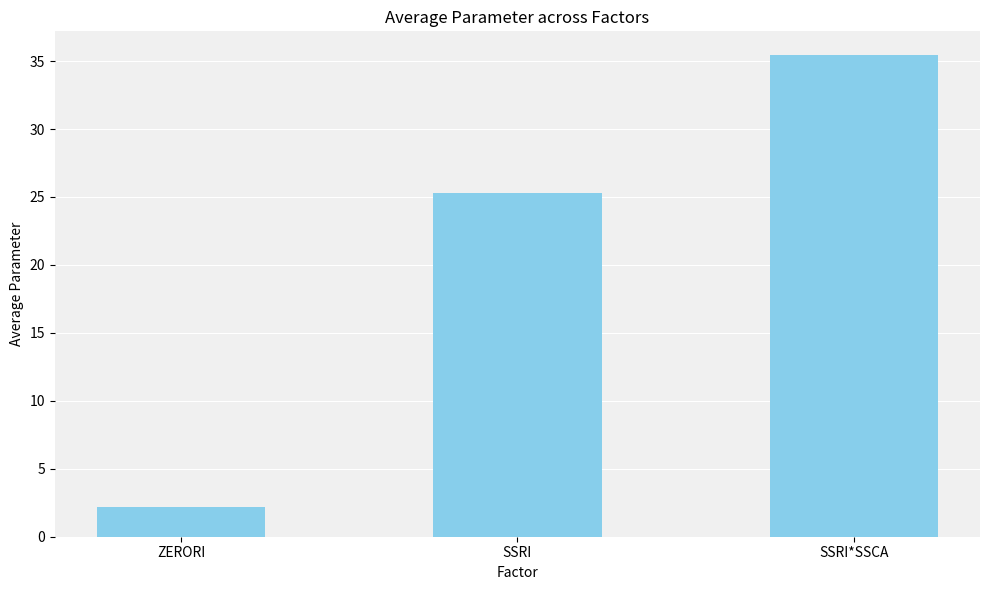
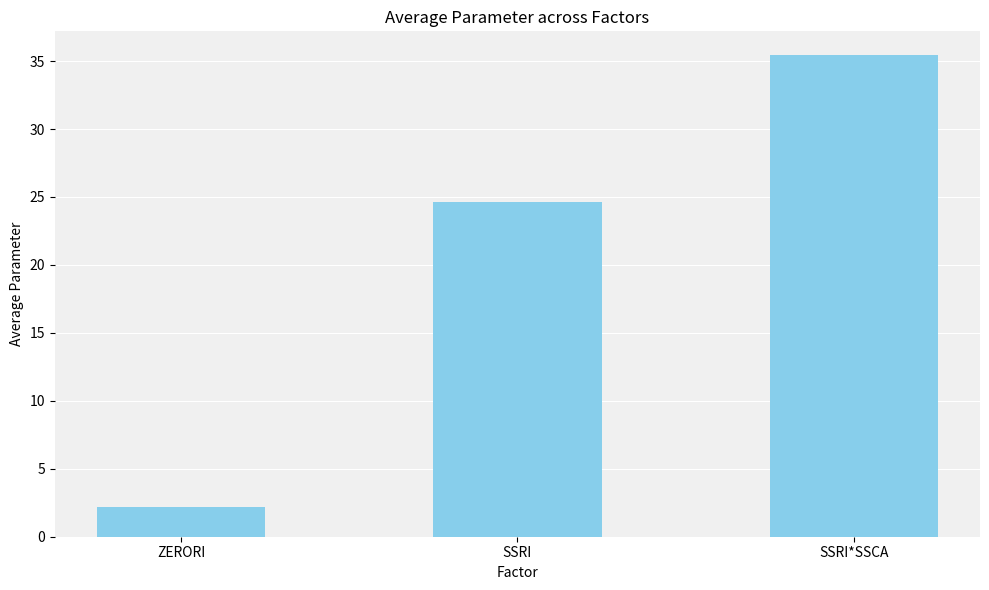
SSRI: 25.3 -> 24.6
